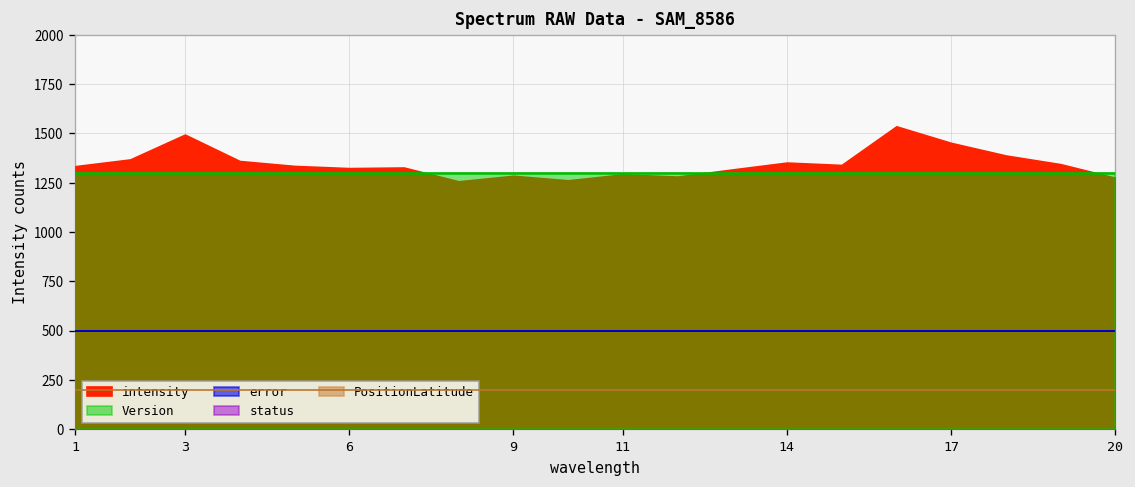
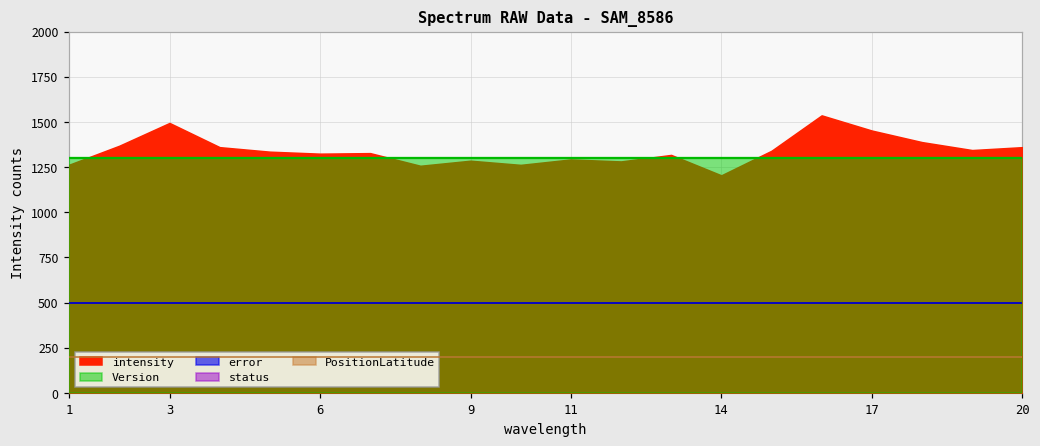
intensity, 1: 1330 -> 1260
intensity, 14: 1350 -> 1200
intensity, 20: 1280 -> 1360
